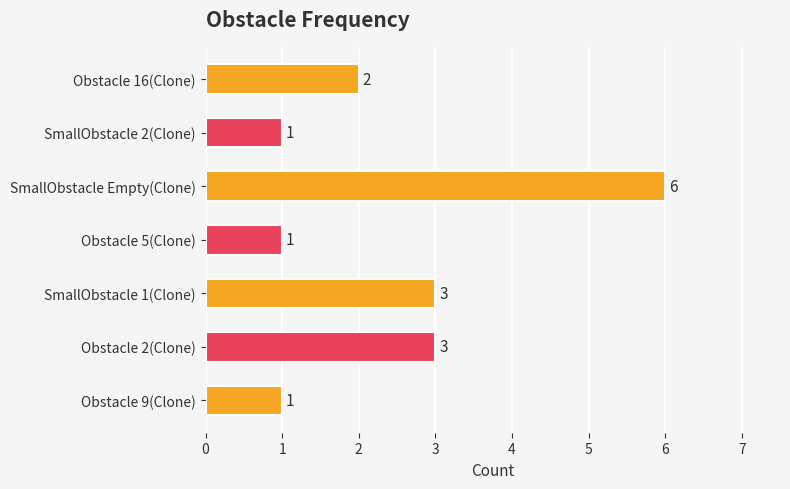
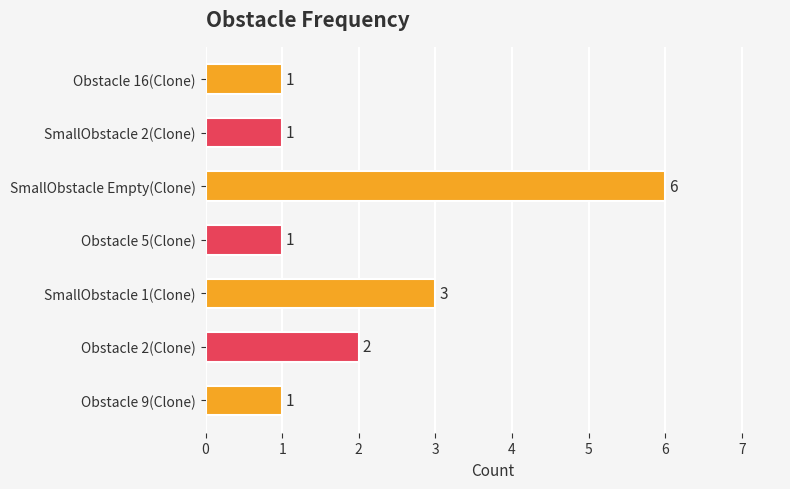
Obstacle 16(Clone): 2 -> 1
Obstacle 2(Clone): 3 -> 2
